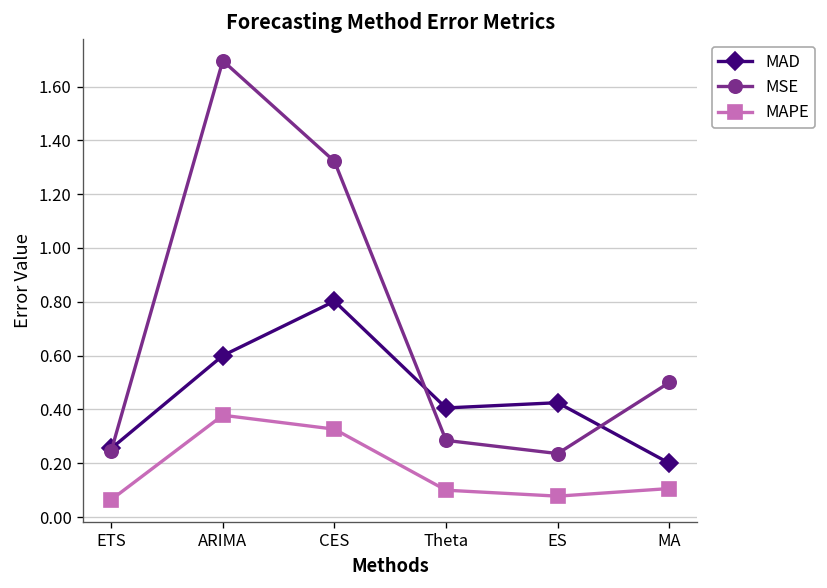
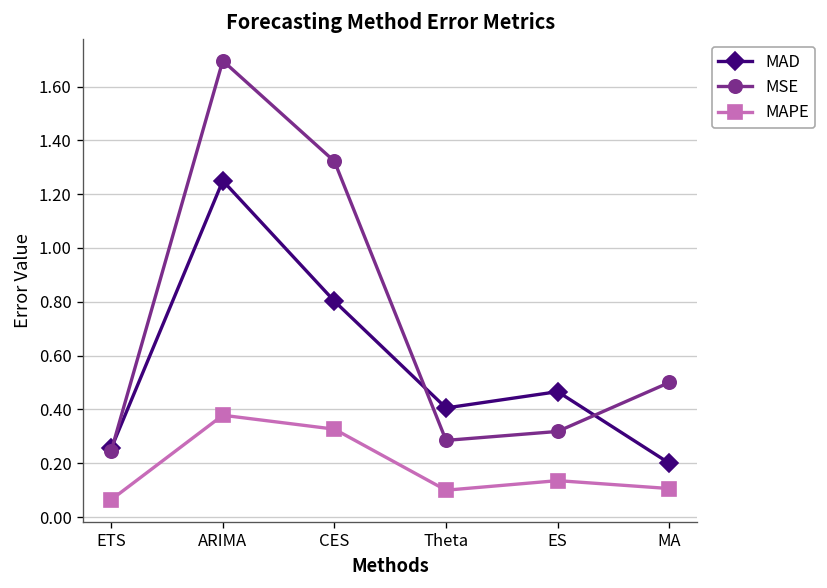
MAD, ARIMA: 0.60 -> 1.25
MAD, ES: 0.42 -> 0.47
MSE, ES: 0.24 -> 0.32
MAPE, ES: 0.08 -> 0.14
